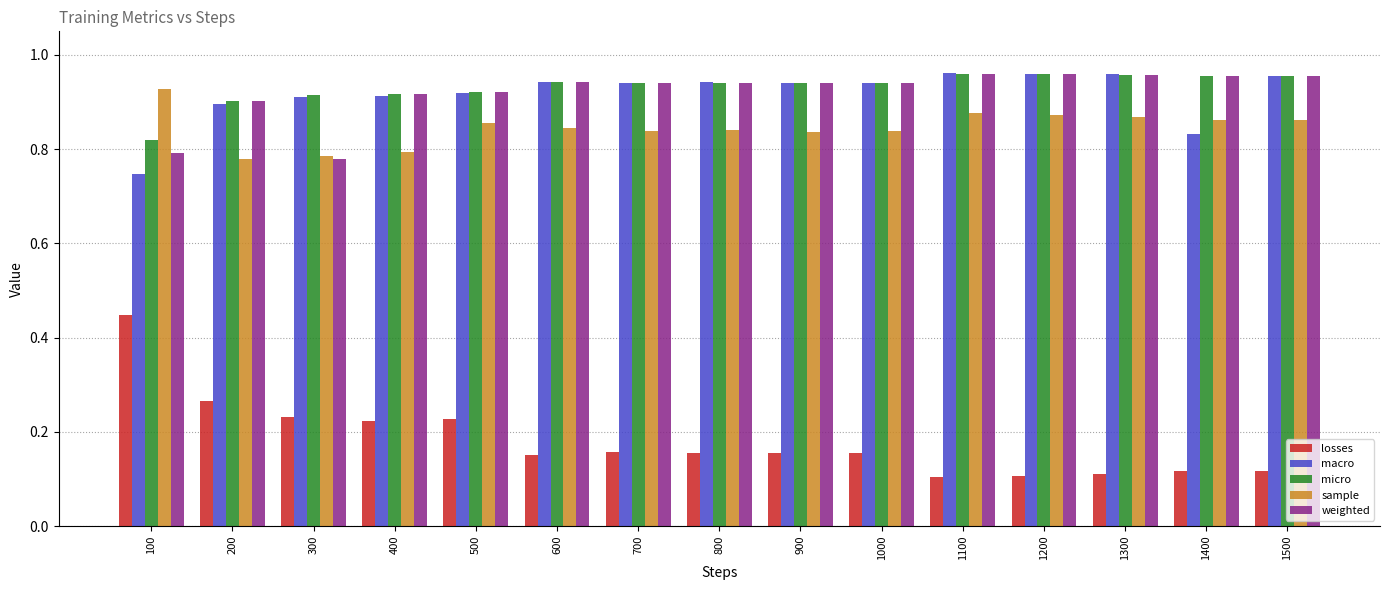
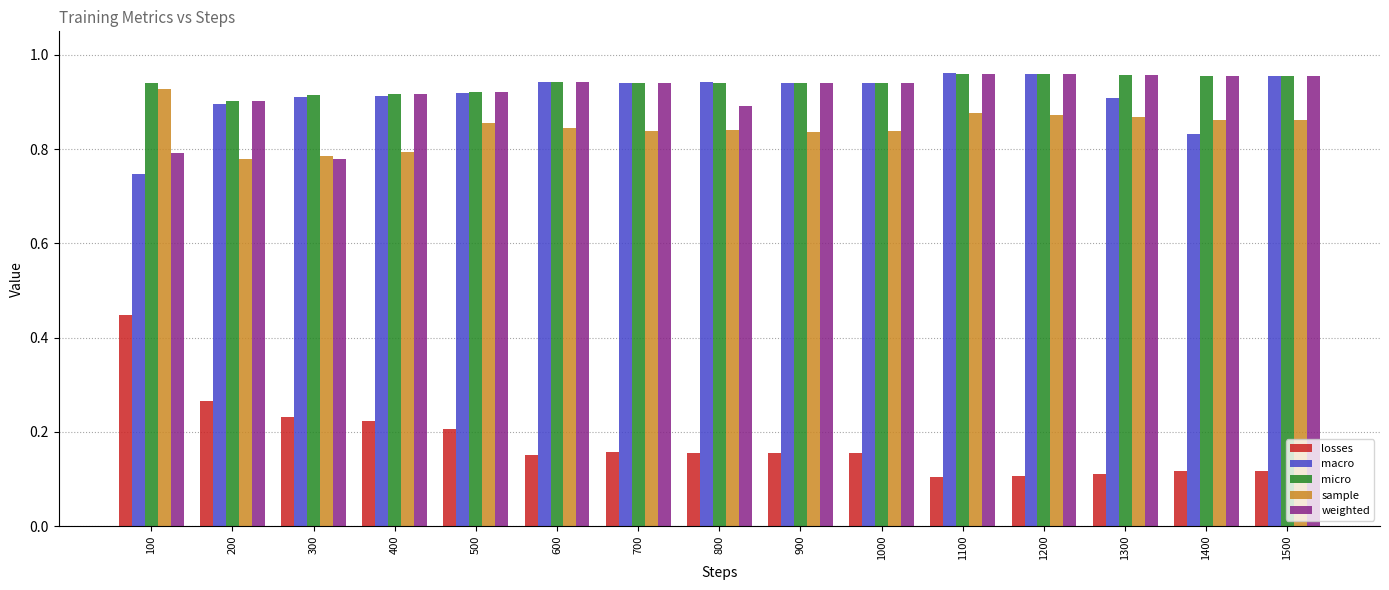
micro, 100: 0.82 -> 0.94
losses, 500: 0.23 -> 0.21
weighted, 800: 0.94 -> 0.89
macro, 1300: 0.96 -> 0.91
